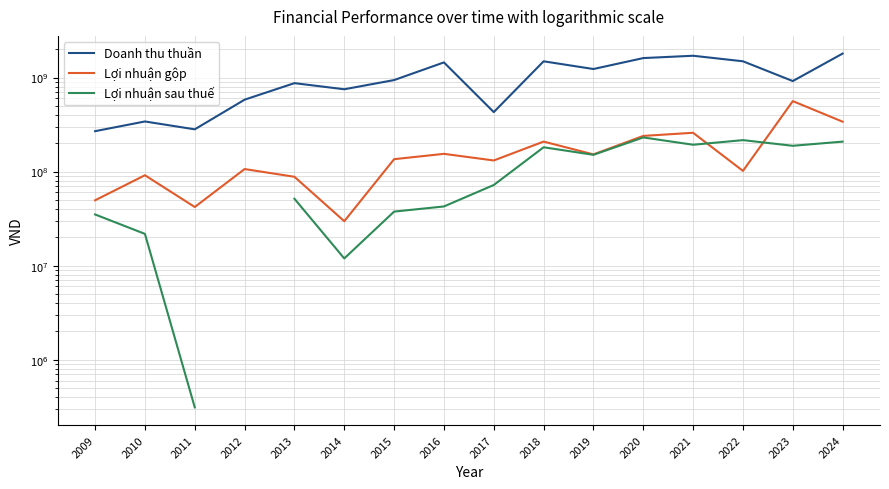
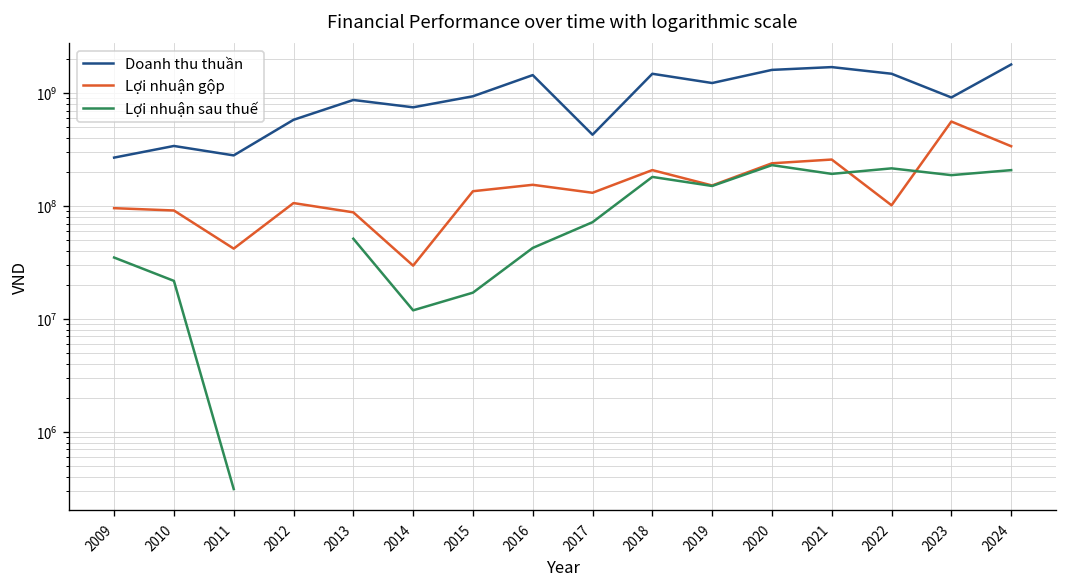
Lợi nhuận gộp, 2009: 50000000 -> 100000000
Lợi nhuận sau thuế, 2015: 38000000 -> 17000000
